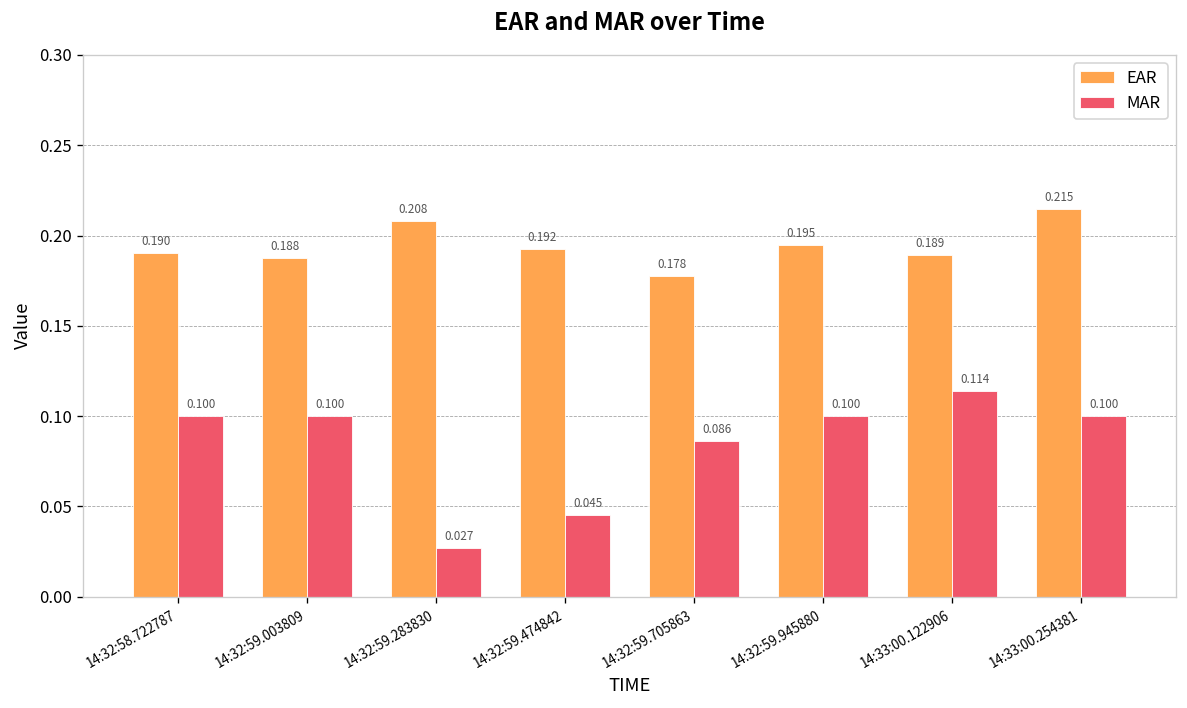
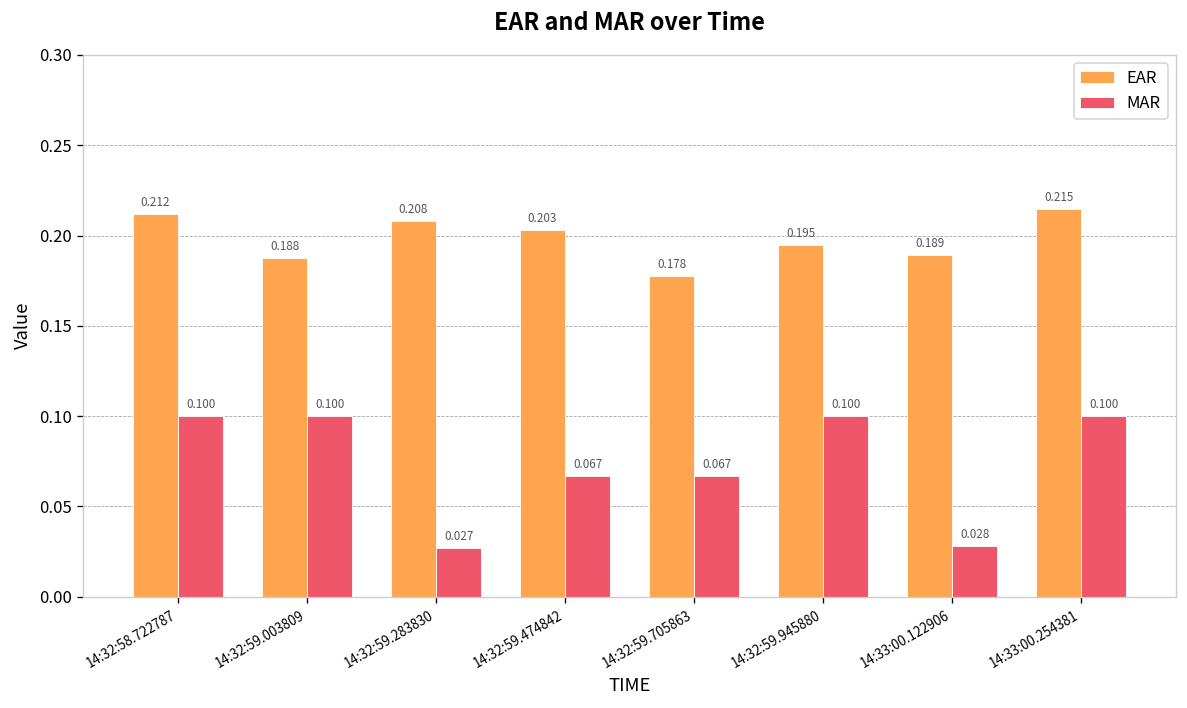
EAR, 14:32:58.722787: 0.190 -> 0.212
EAR, 14:32:59.474842: 0.192 -> 0.203
MAR, 14:32:59.474842: 0.045 -> 0.067
MAR, 14:32:59.705863: 0.086 -> 0.067
MAR, 14:33:00.122906: 0.114 -> 0.028
